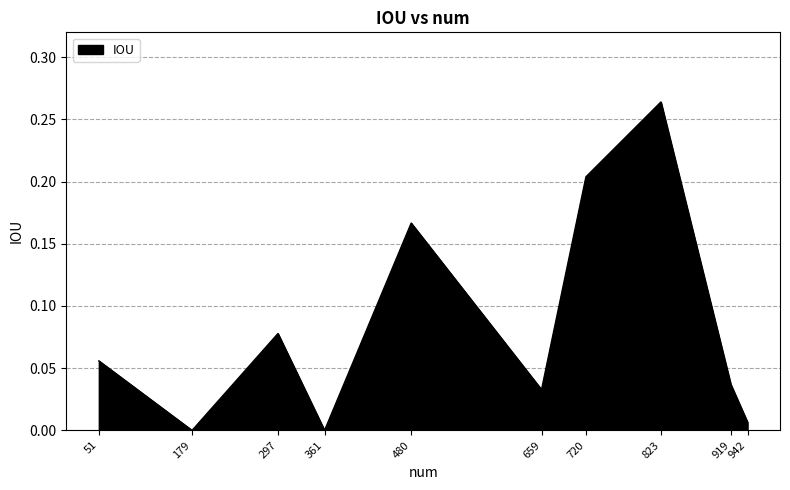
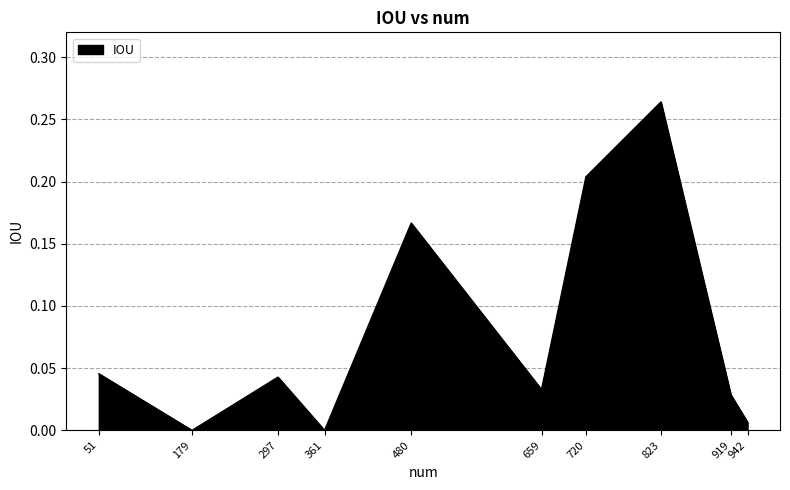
51: 0.056 -> 0.046
297: 0.078 -> 0.043
919: 0.037 -> 0.029
